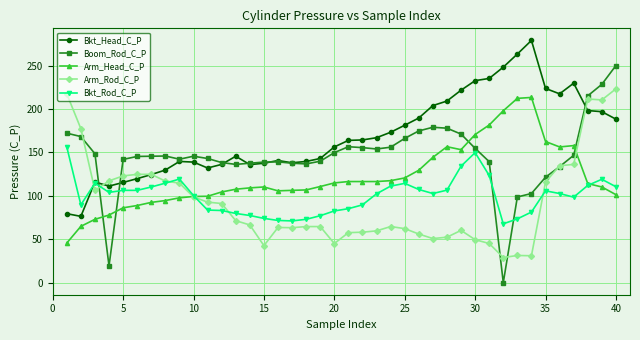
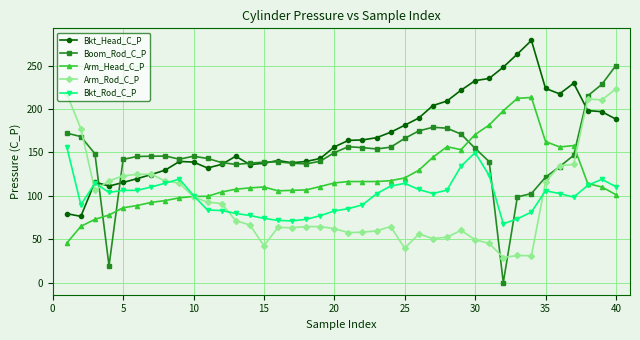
Arm_Rod_C_P, 20: 50 -> 60
Arm_Rod_C_P, 25: 60 -> 40
